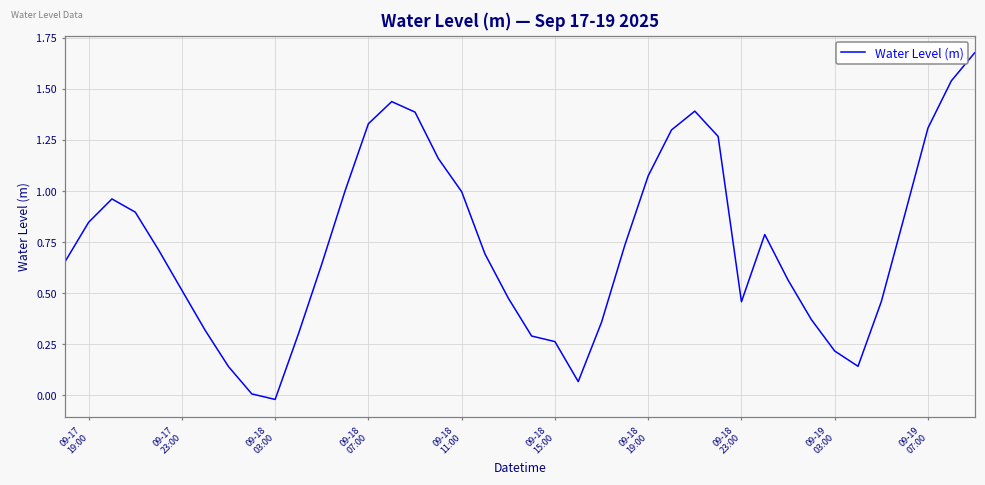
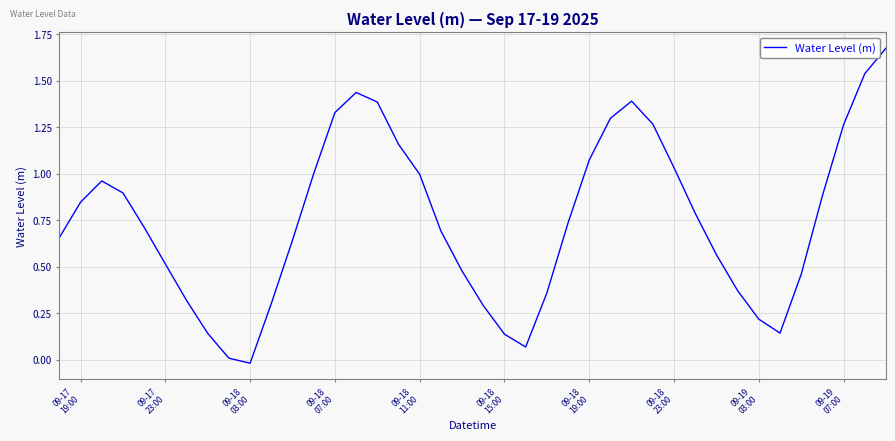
09-18 15:00: 0.26 -> 0.14
09-18 23:00: 0.46 -> 1.03
09-19 07:00: 1.31 -> 1.26
